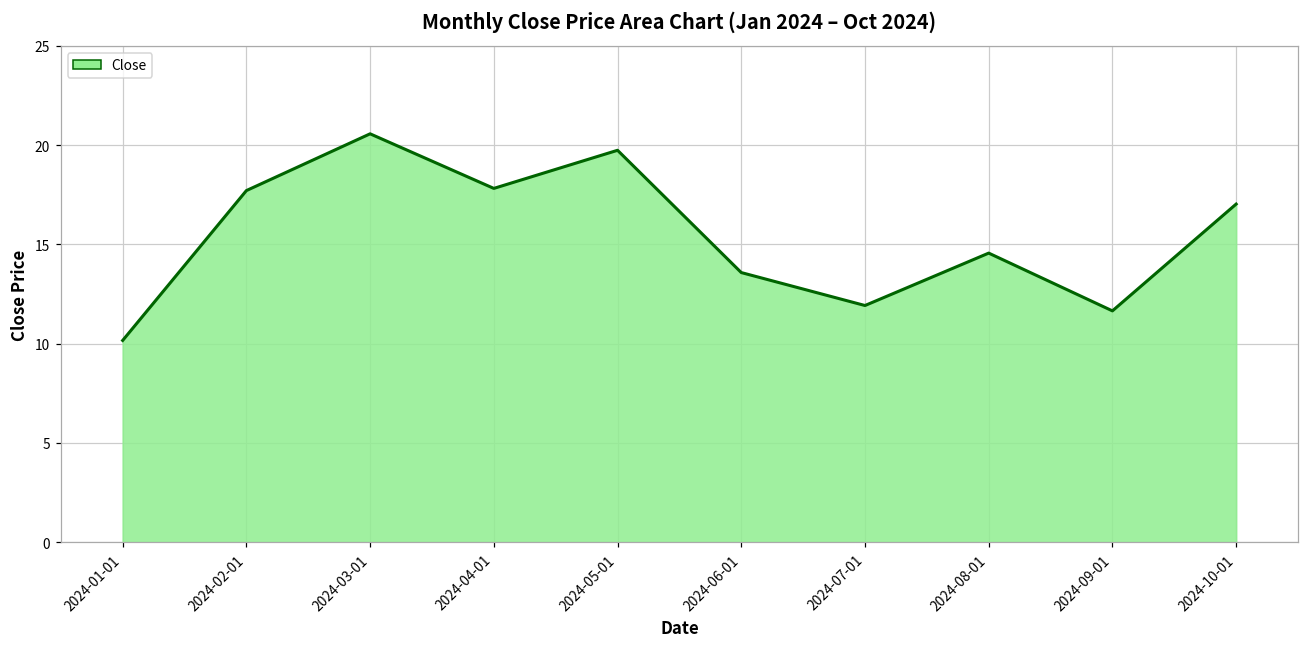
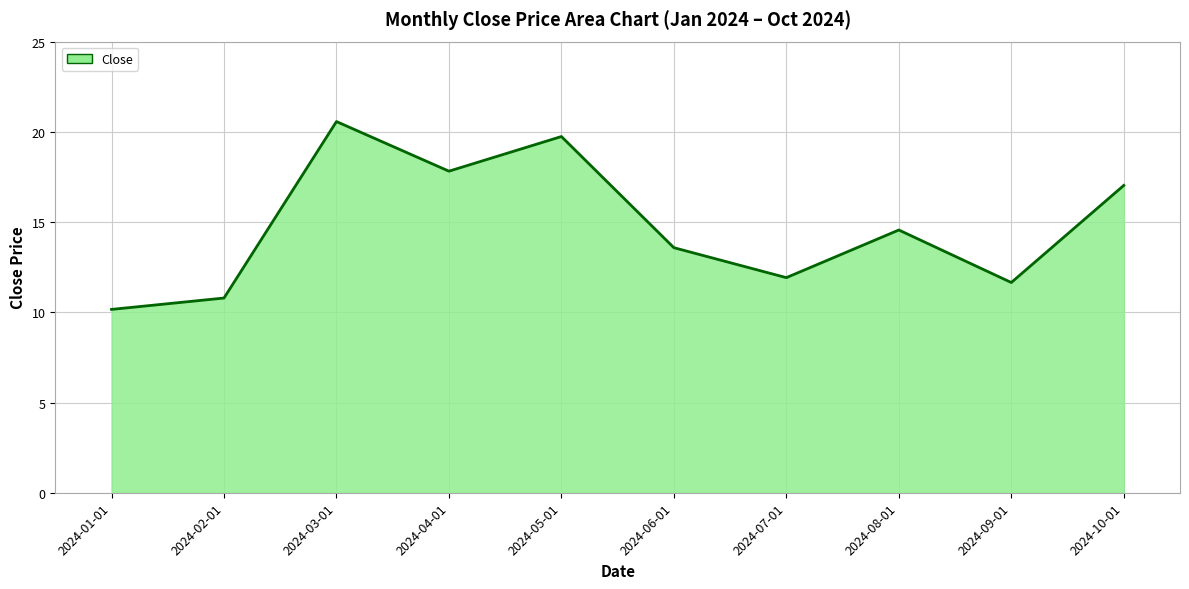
2024-02-01: 17.7 -> 10.8
